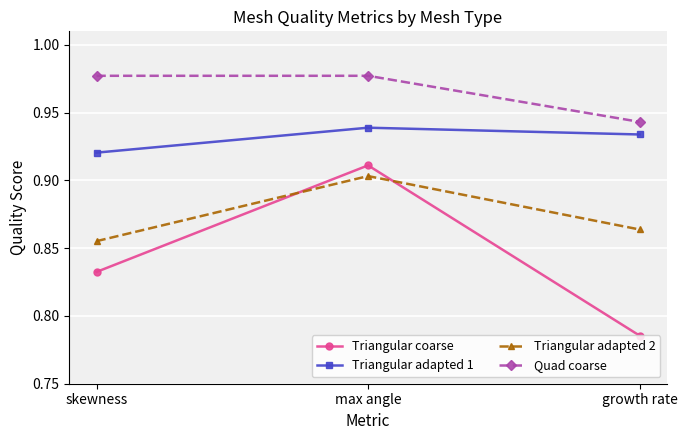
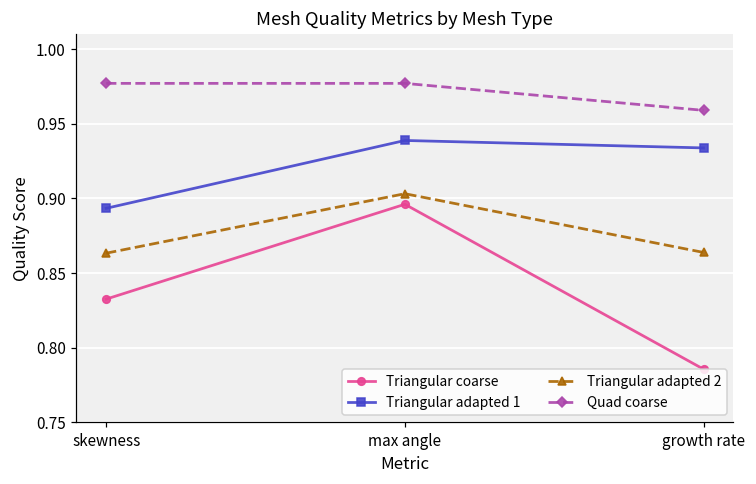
Triangular adapted 1, skewness: 0.921 -> 0.893
Triangular adapted 2, skewness: 0.855 -> 0.863
Triangular coarse, max angle: 0.911 -> 0.896
Quad coarse, growth rate: 0.943 -> 0.959
